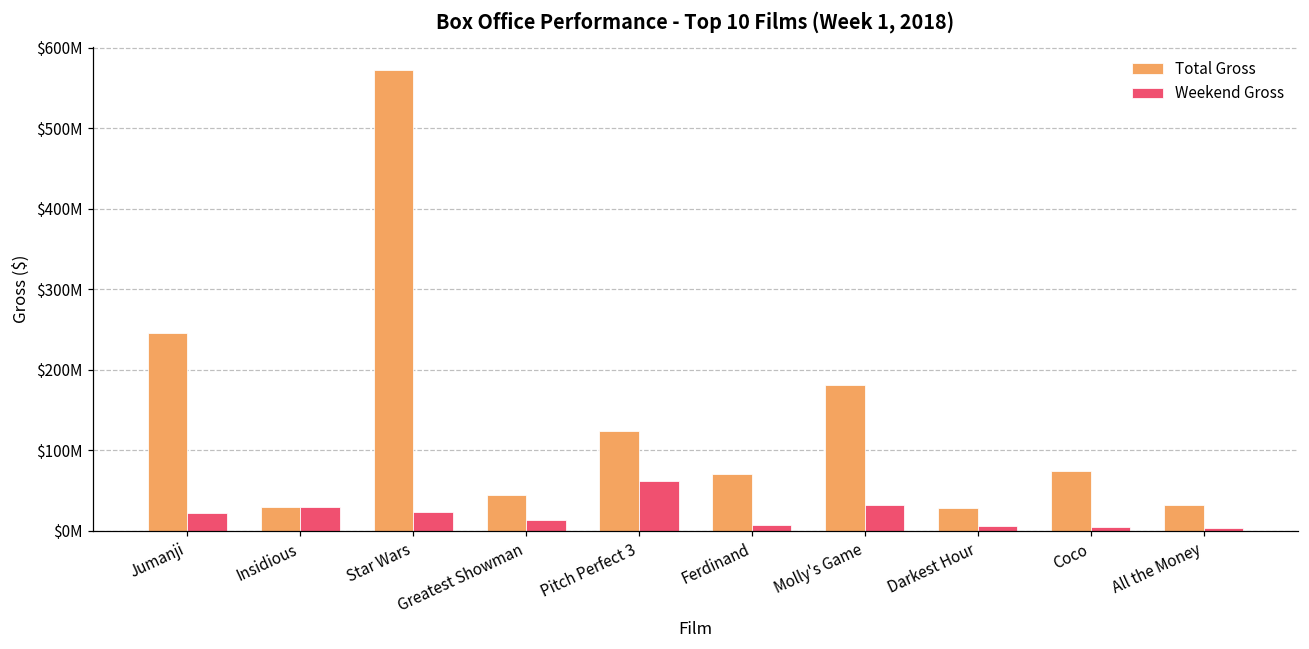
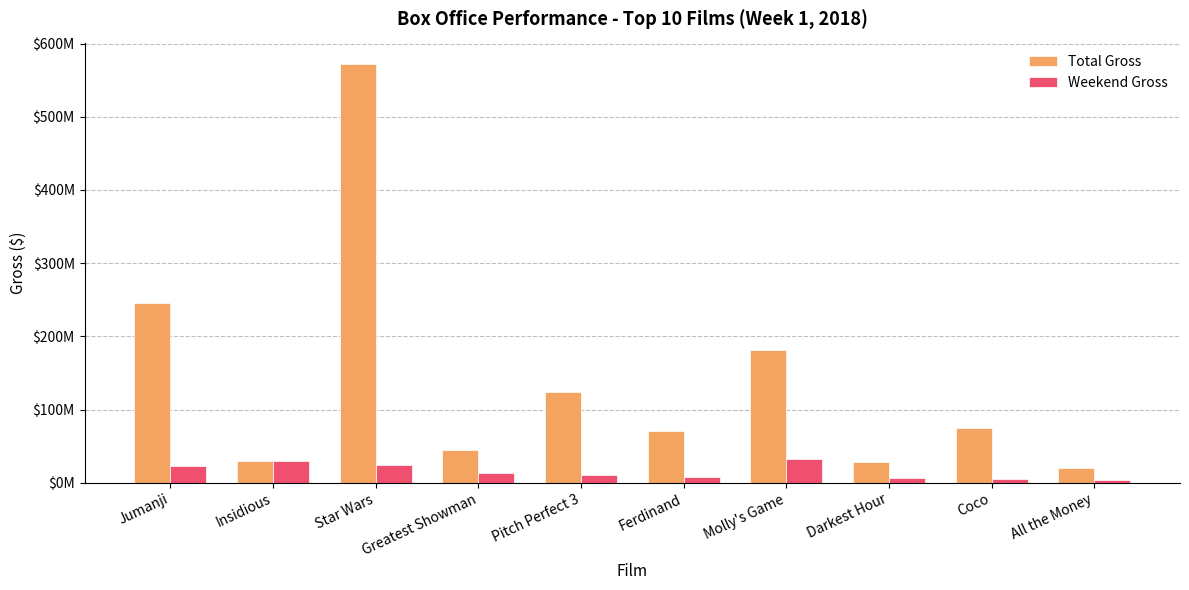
Weekend Gross, Pitch Perfect 3: $60000000 -> $10000000
Total Gross, All the Money: $30000000 -> $20000000
